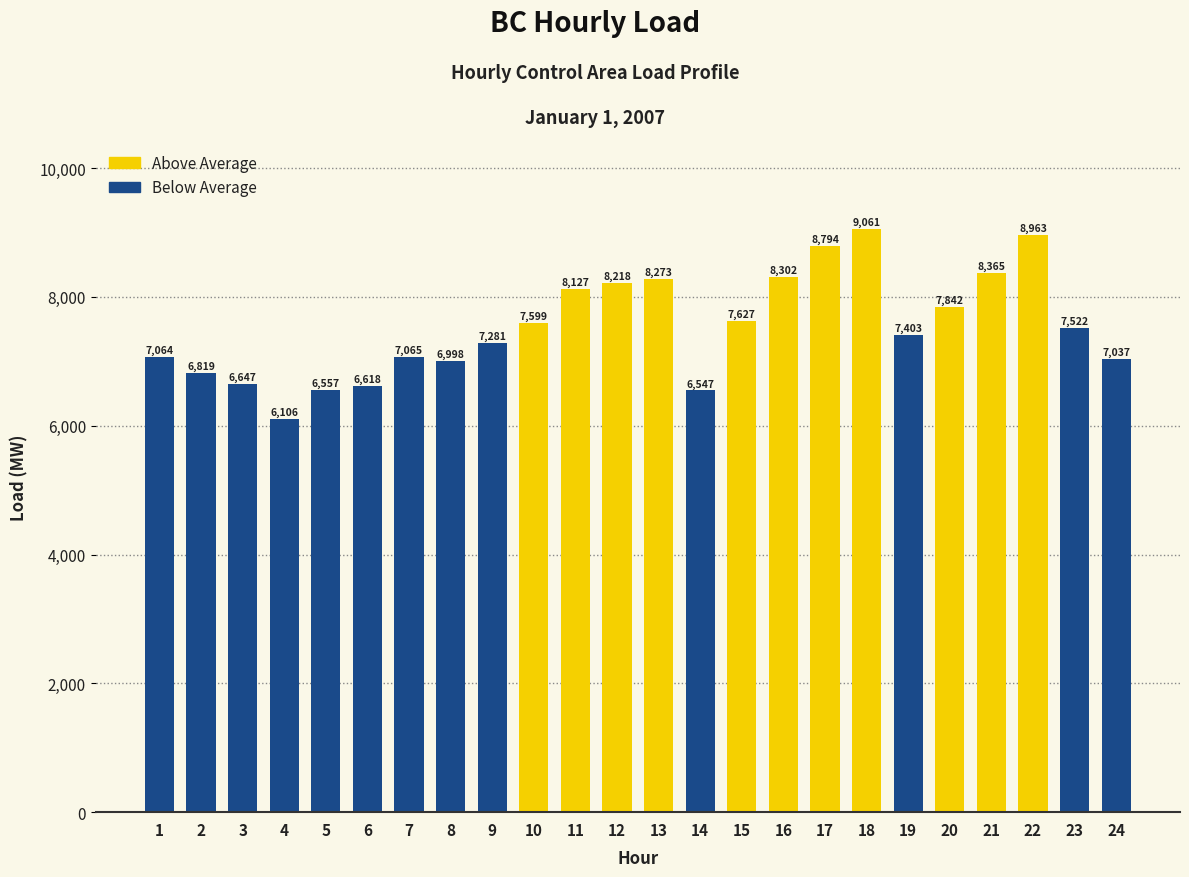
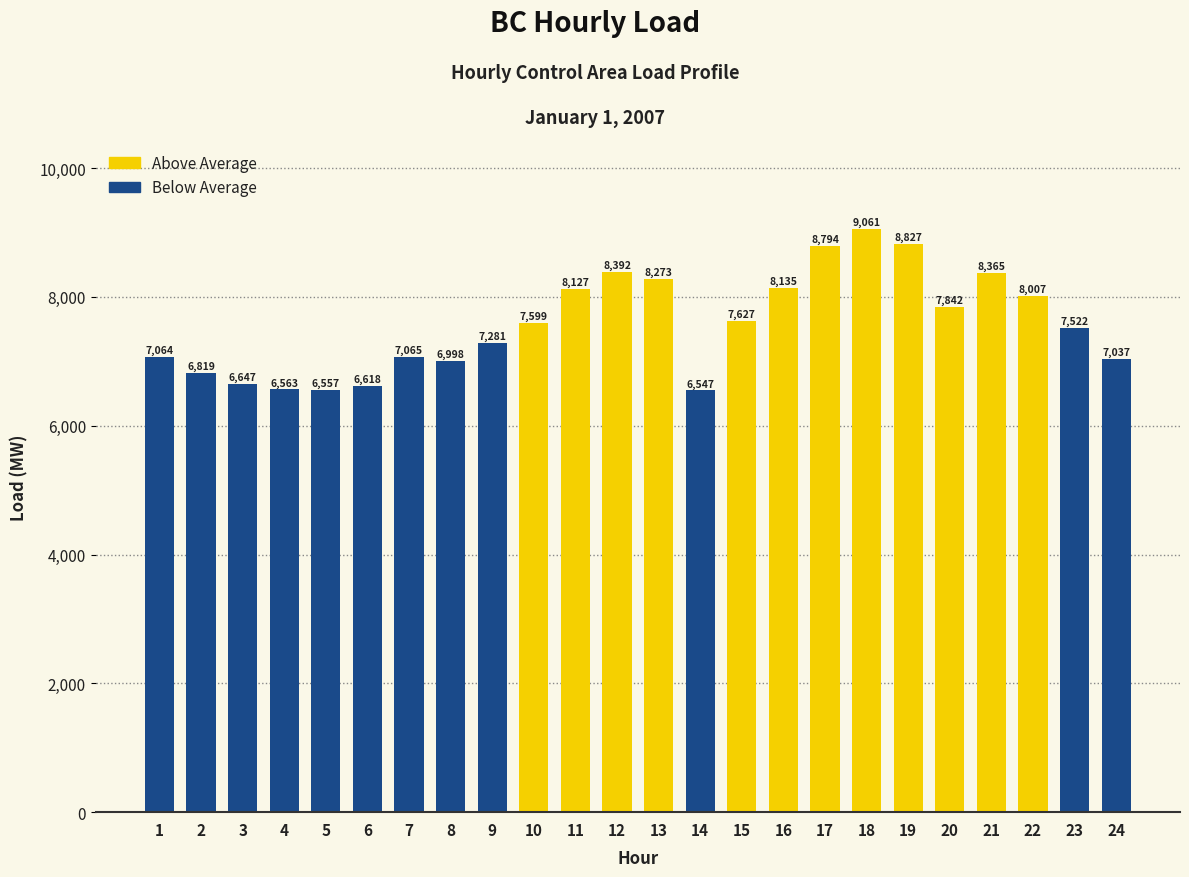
4: 6,106 -> 6,563
12: 8,218 -> 8,392
16: 8,302 -> 8,135
19: 7,403 -> 8,827
22: 8,963 -> 8,007
